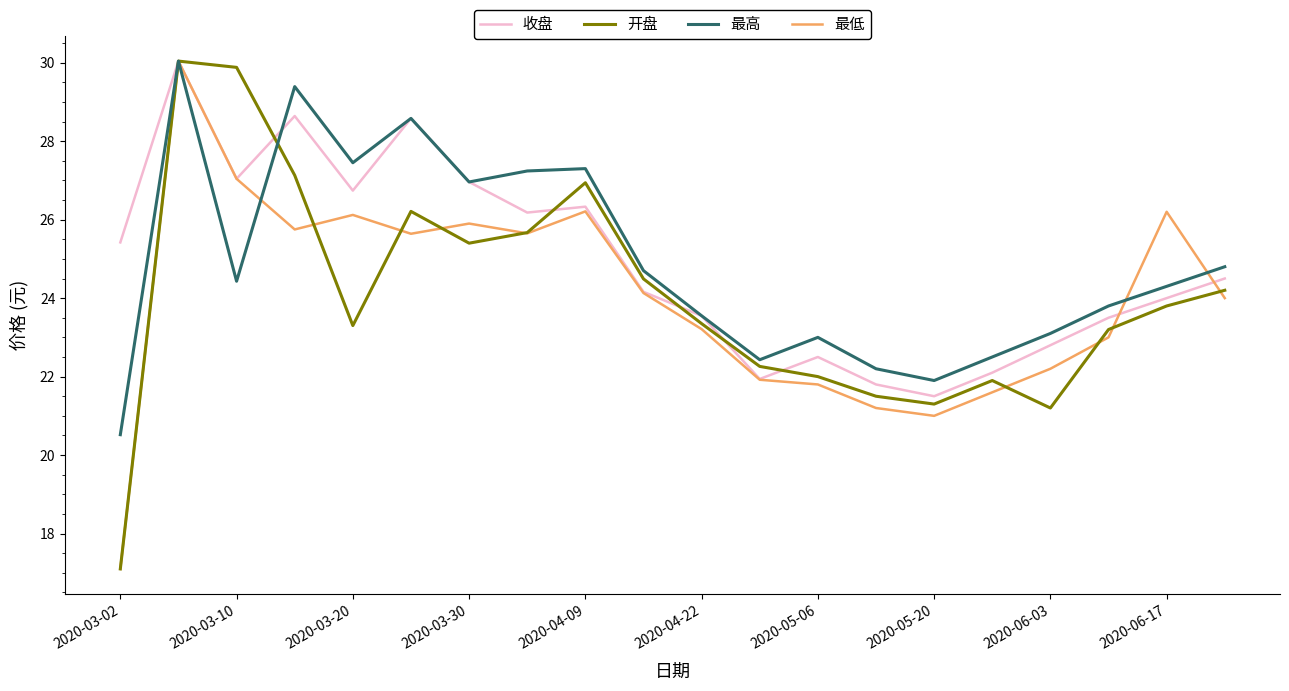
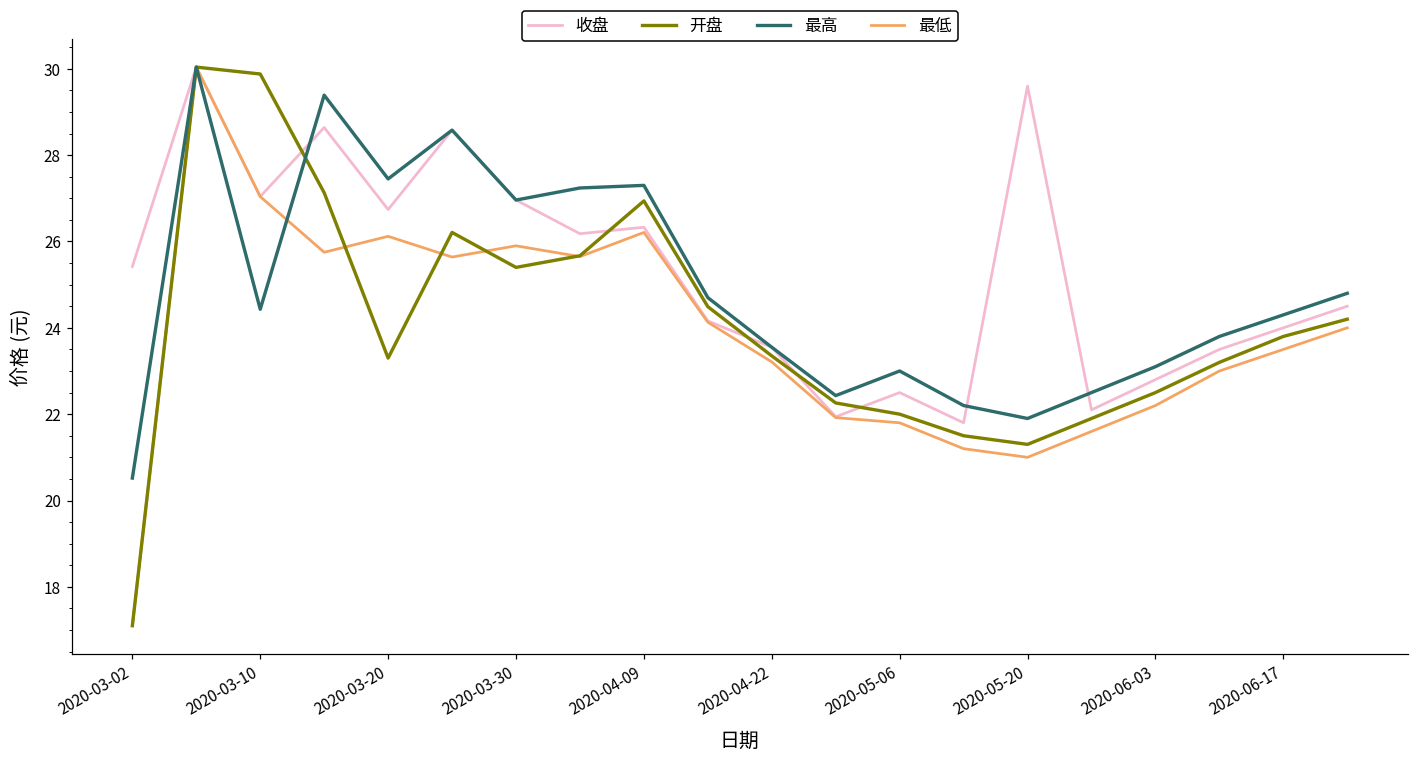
收盘, 2020-05-20: 21.5 -> 29.6
开盘, 2020-06-03: 21.2 -> 22.5
最低, 2020-06-17: 26.2 -> 23.5
